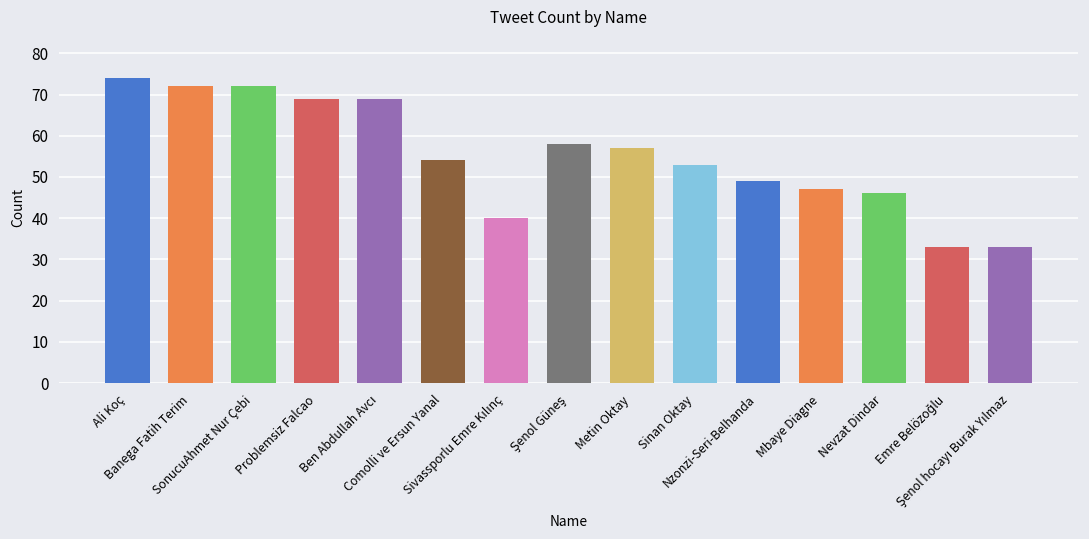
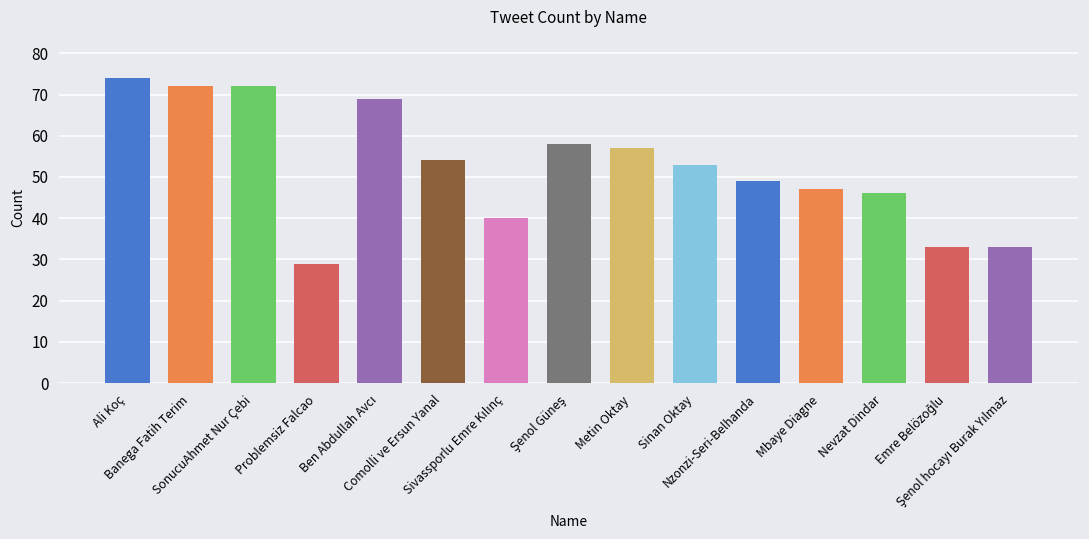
Problemsiz Falcao: 69 -> 29
